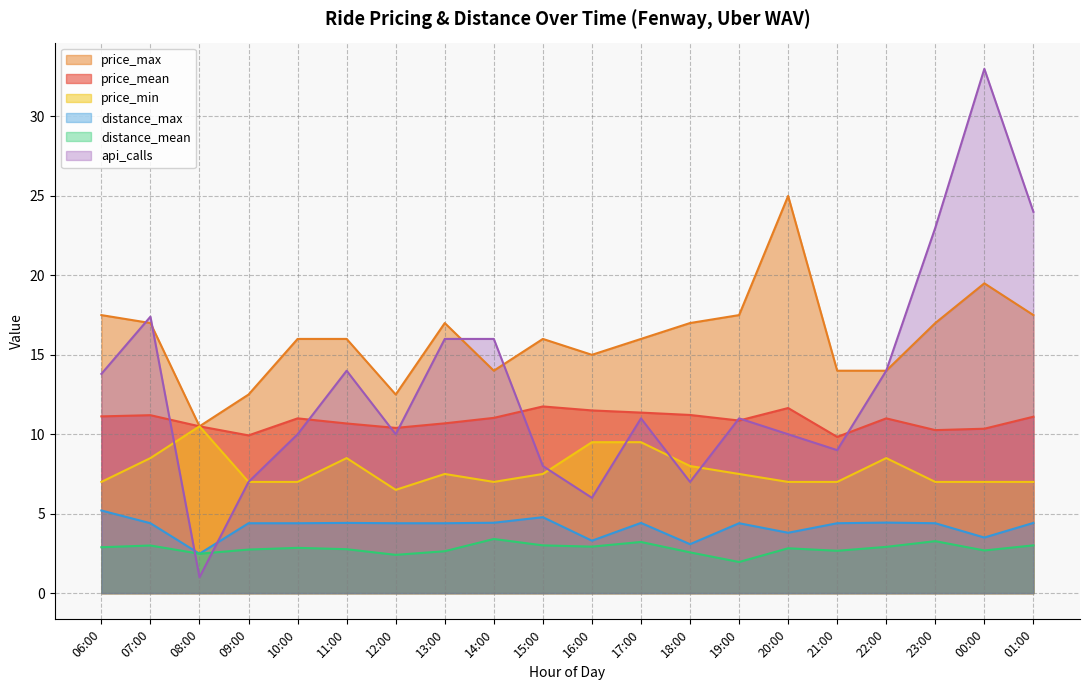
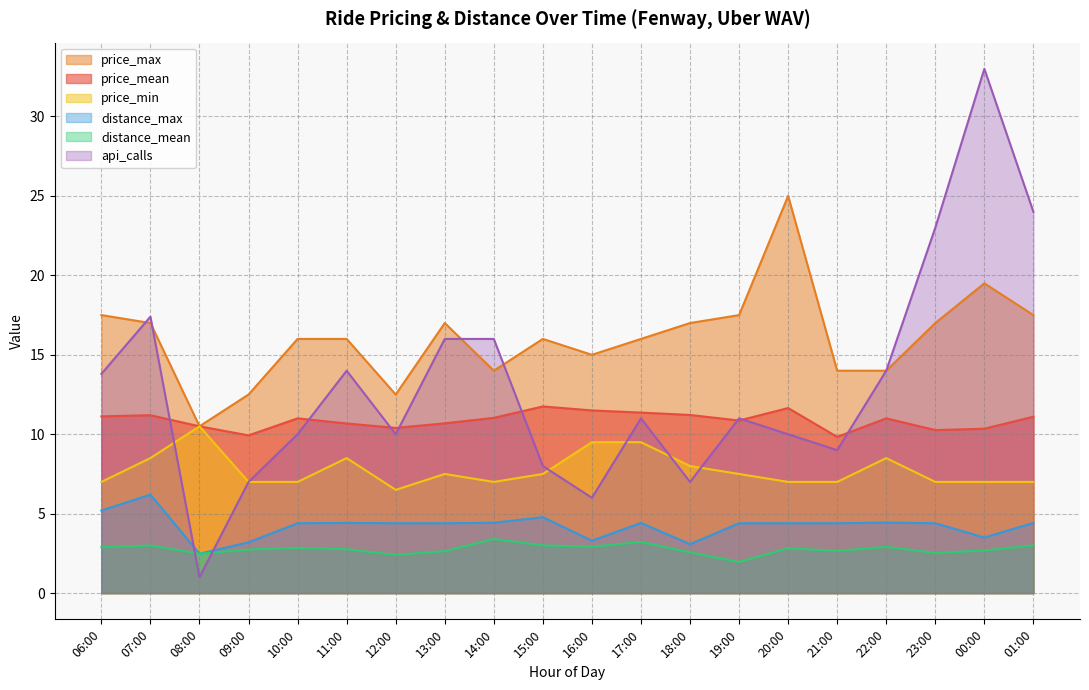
distance_max, 07:00: 4.4 -> 6.2
distance_max, 09:00: 4.4 -> 3.2
distance_max, 20:00: 3.8 -> 4.4
distance_mean, 23:00: 3.3 -> 2.5
